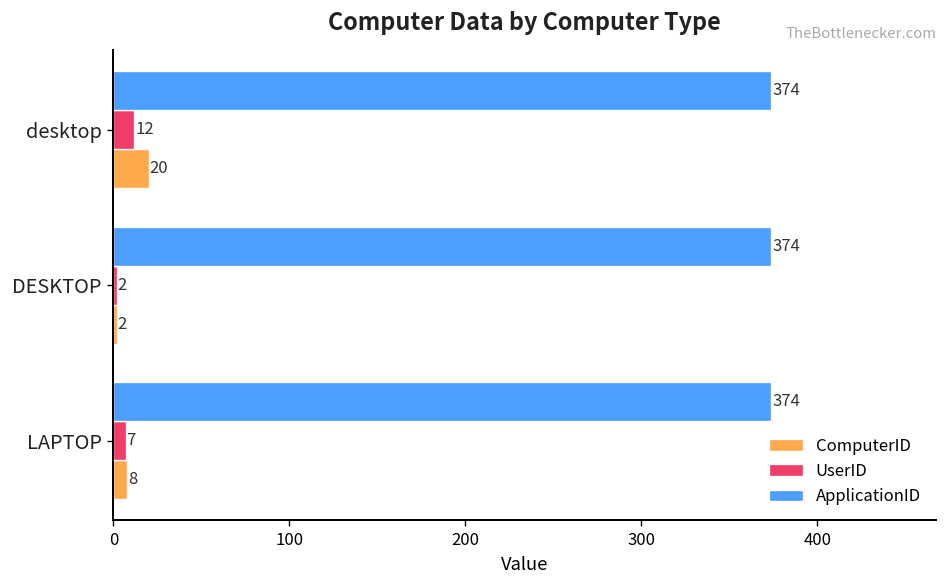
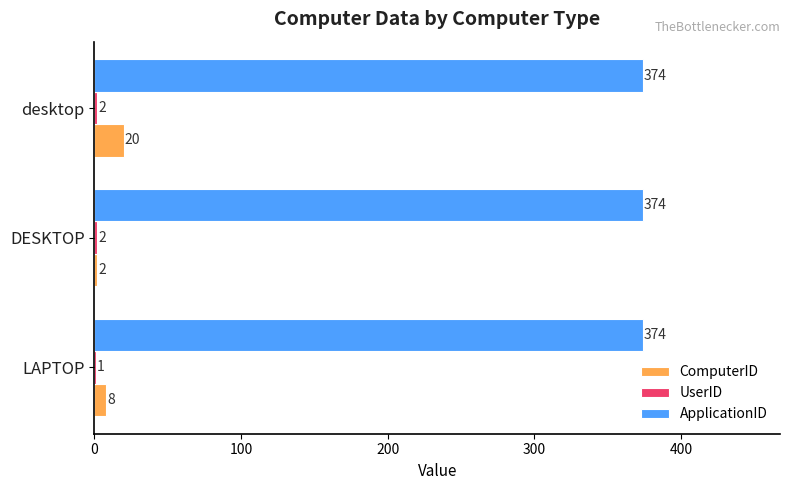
UserID, desktop: 12 -> 2
UserID, LAPTOP: 7 -> 1
